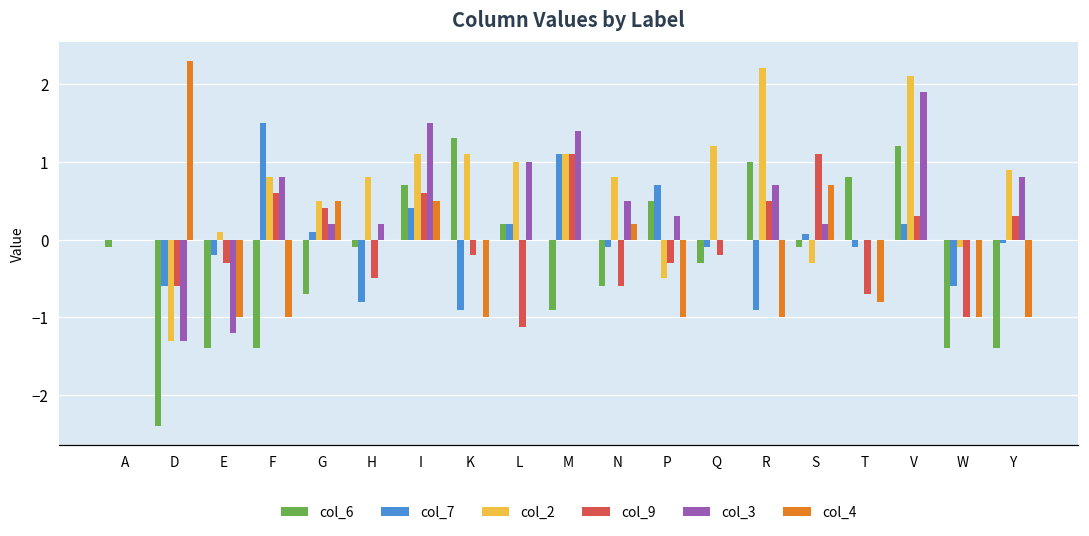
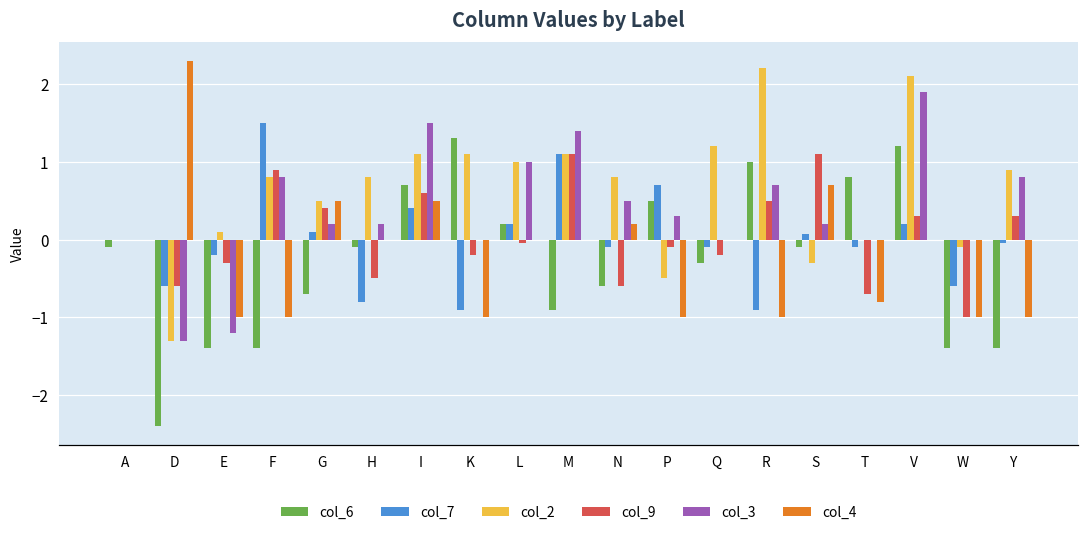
col_9, F: 0.6 -> 0.9
col_9, L: -1.1 -> 0.0
col_9, P: -0.3 -> -0.1
